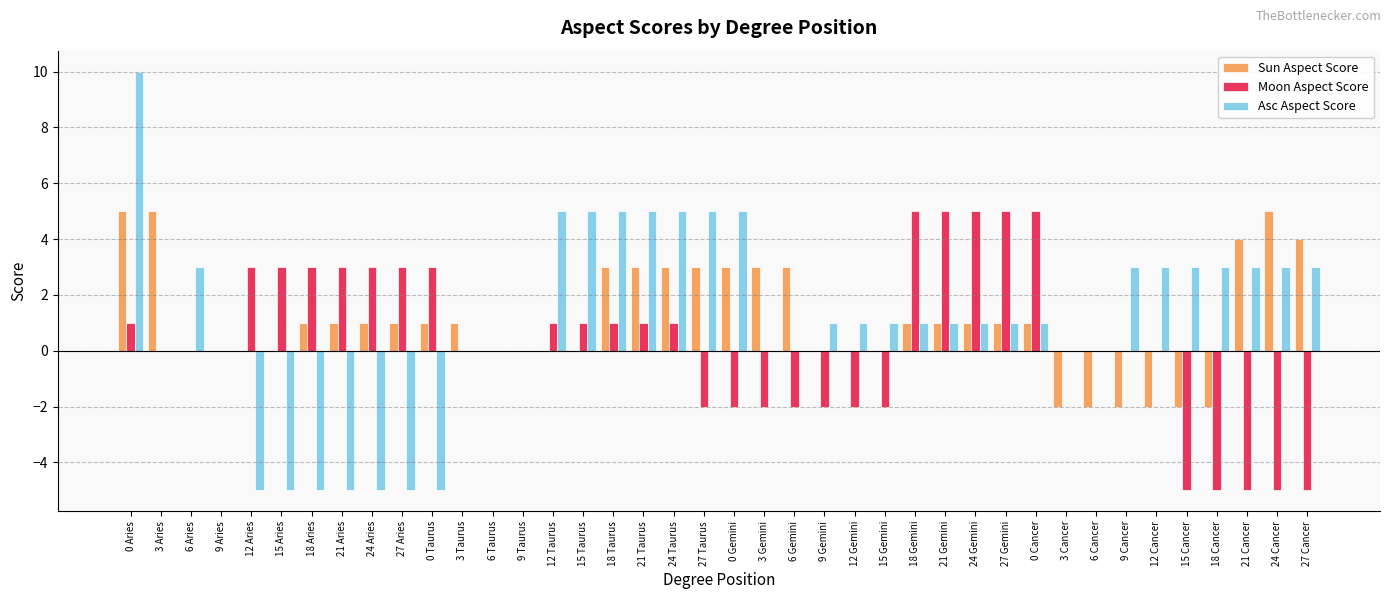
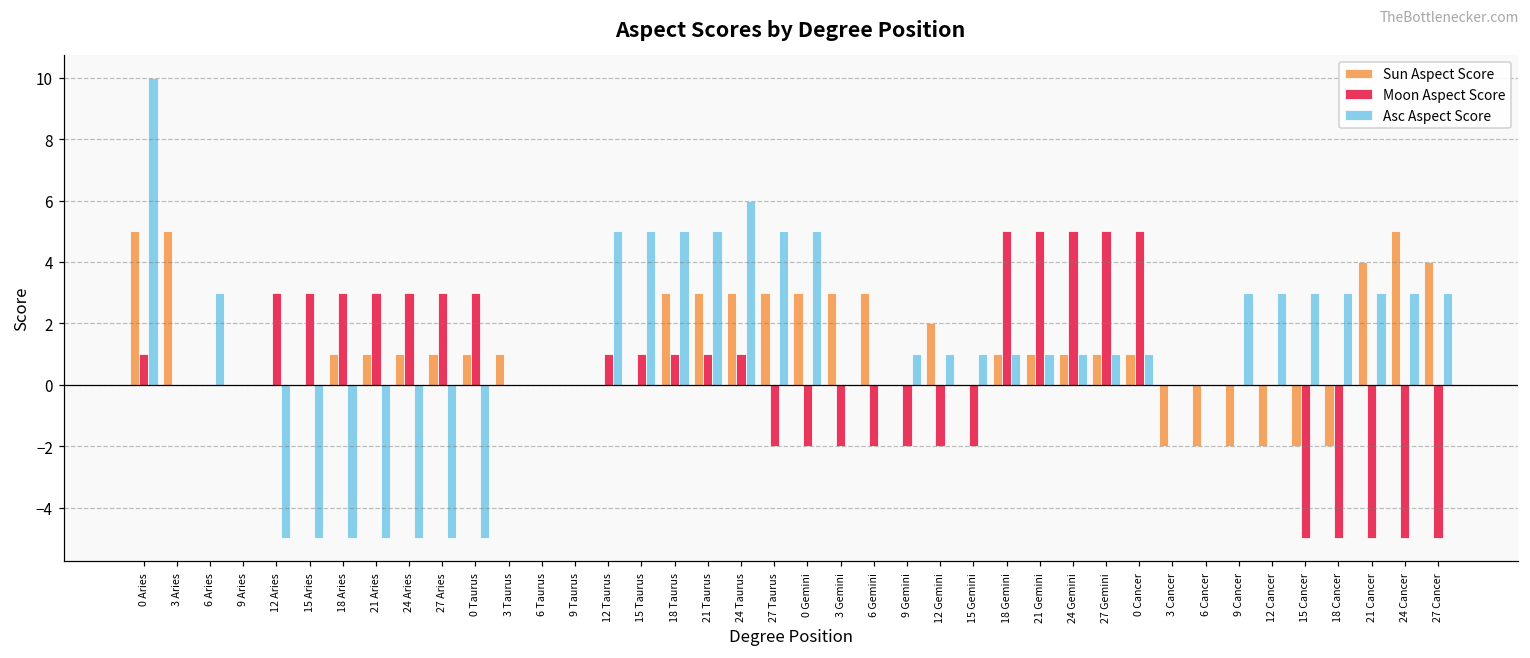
Asc Aspect Score, 24 Taurus: 5 -> 6
Sun Aspect Score, 12 Gemini: 0 -> 2
